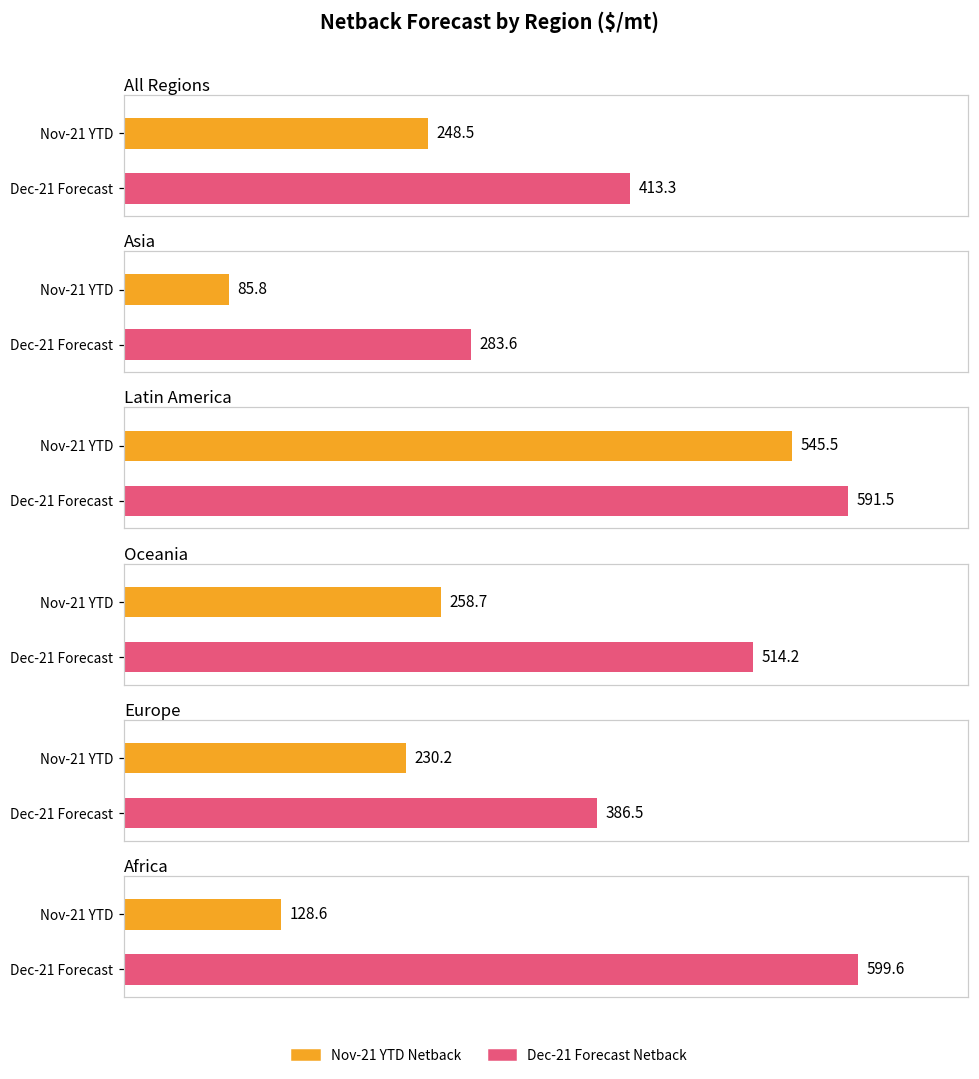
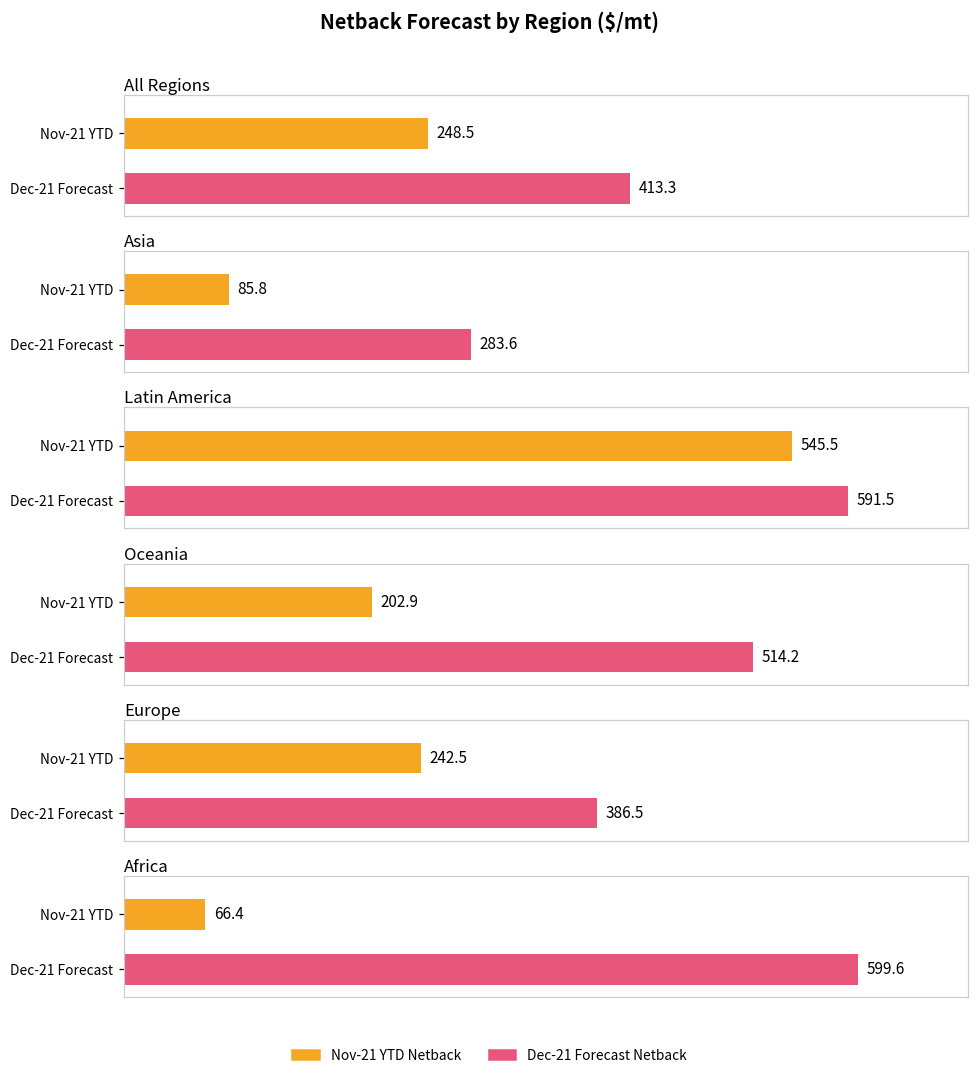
Oceania, Nov-21 YTD: 258.7 -> 202.9
Europe, Nov-21 YTD: 230.2 -> 242.5
Africa, Nov-21 YTD: 128.6 -> 66.4
